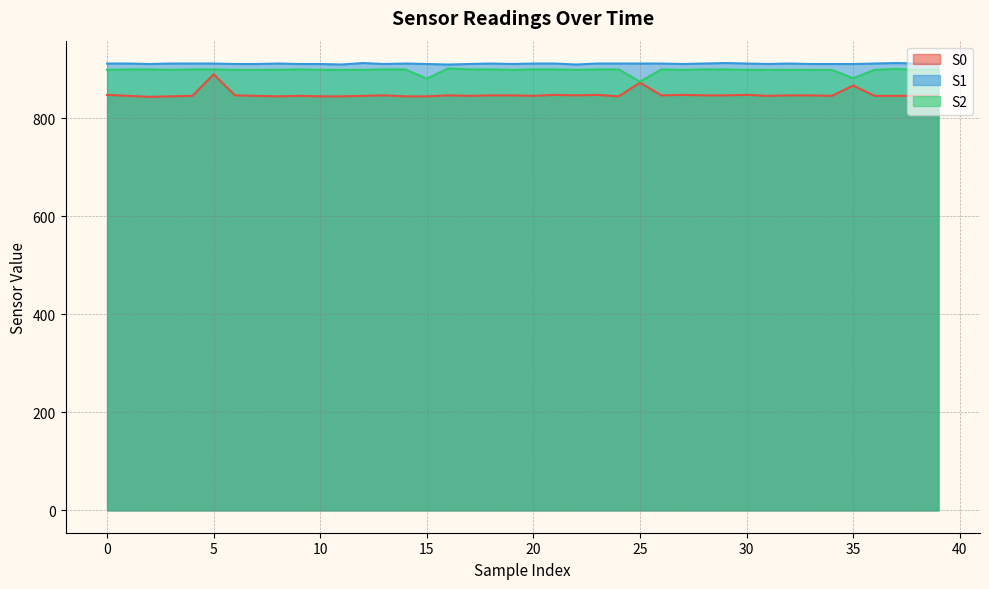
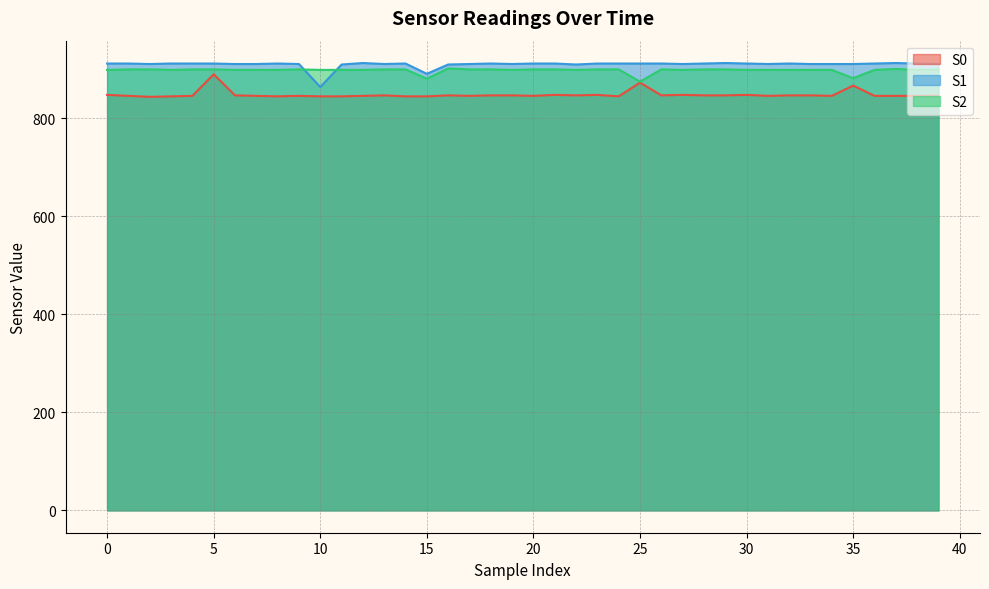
S1, 10: 910 -> 860
S1, 15: 910 -> 890
